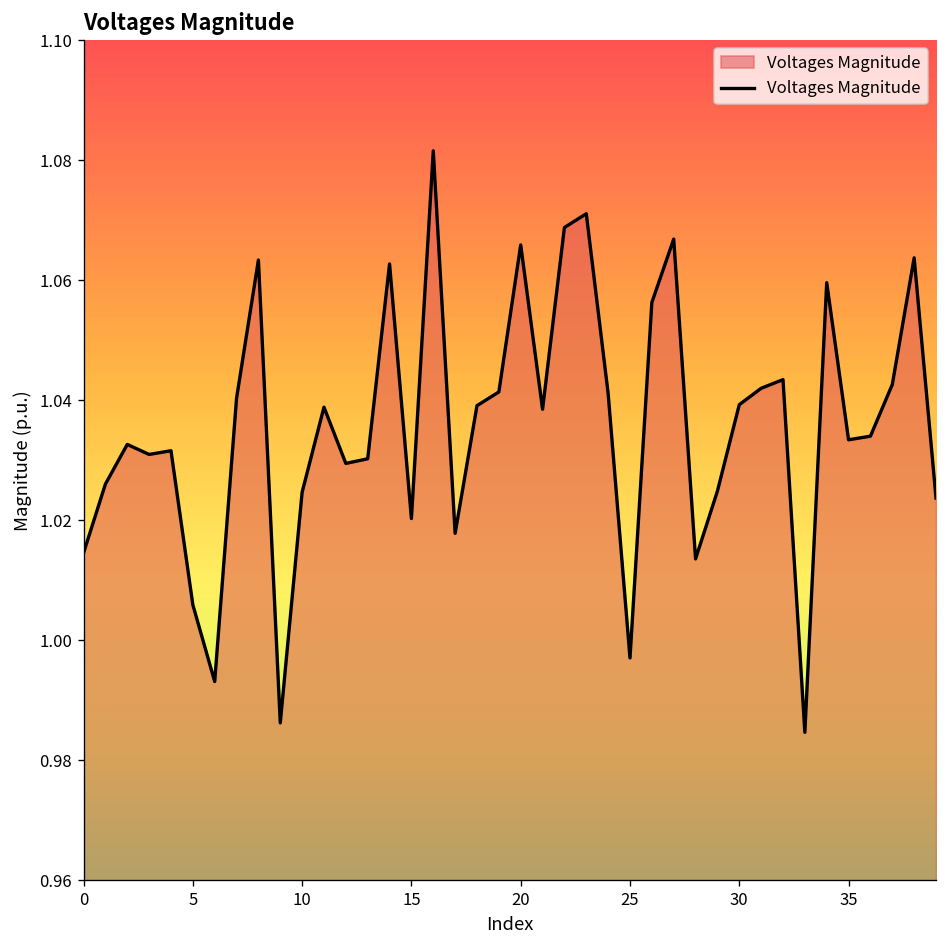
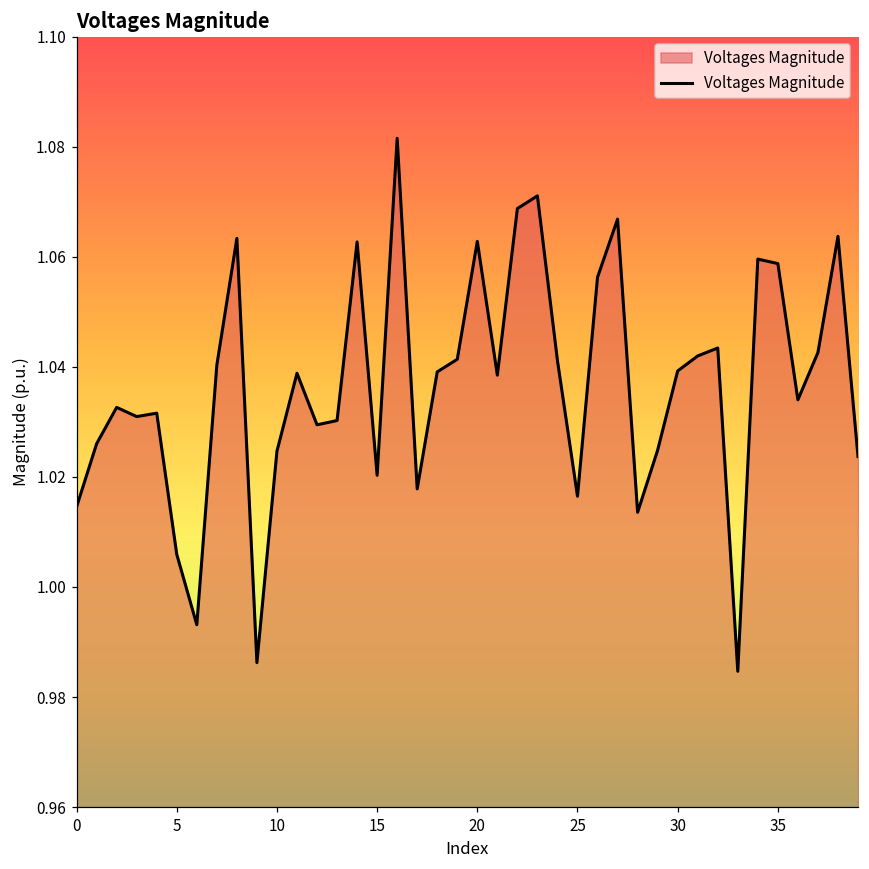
20: 1.066 -> 1.063
25: 0.997 -> 1.016
35: 1.033 -> 1.059
